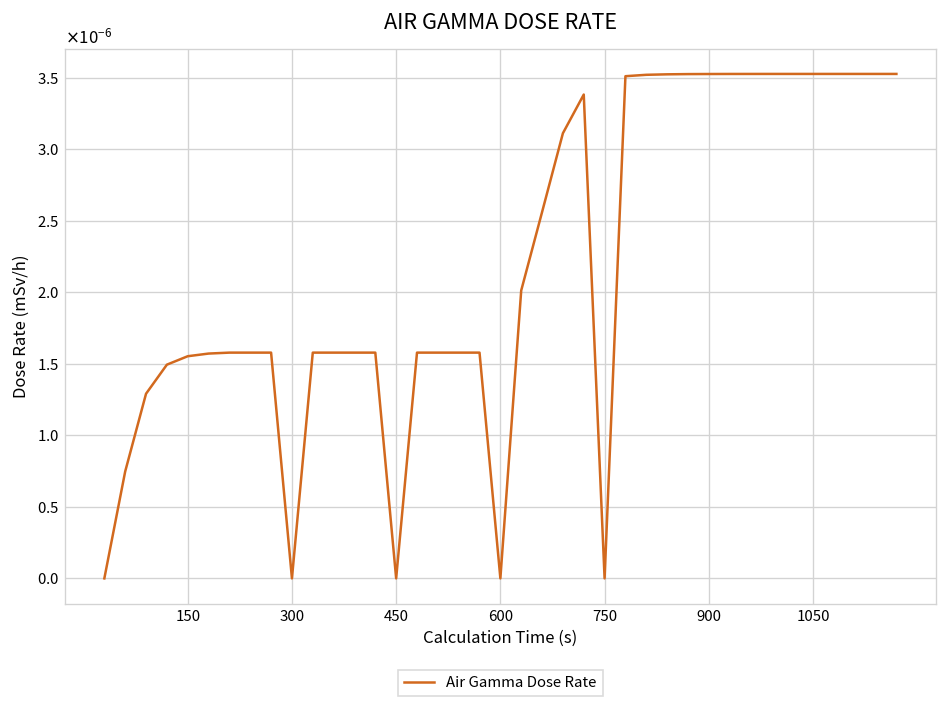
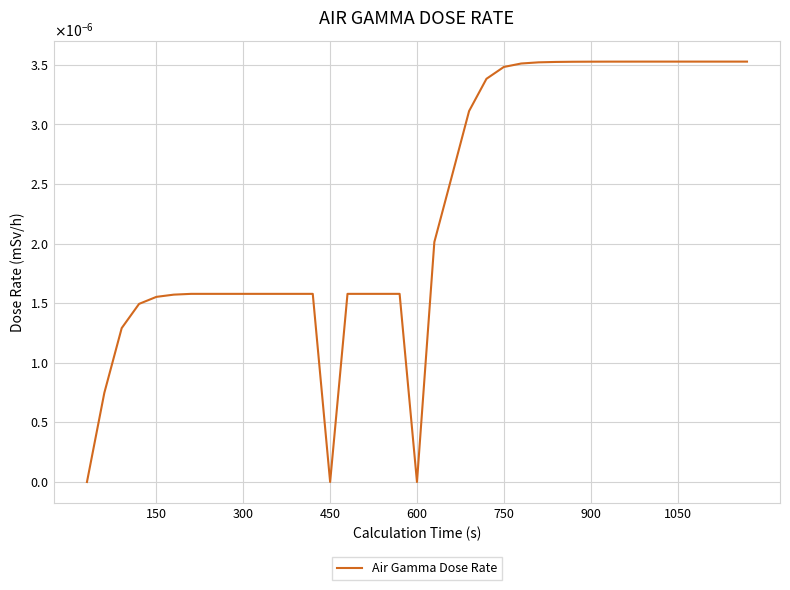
300: 0.000000 -> 0.000002
750: 0.000000 -> 0.000003
